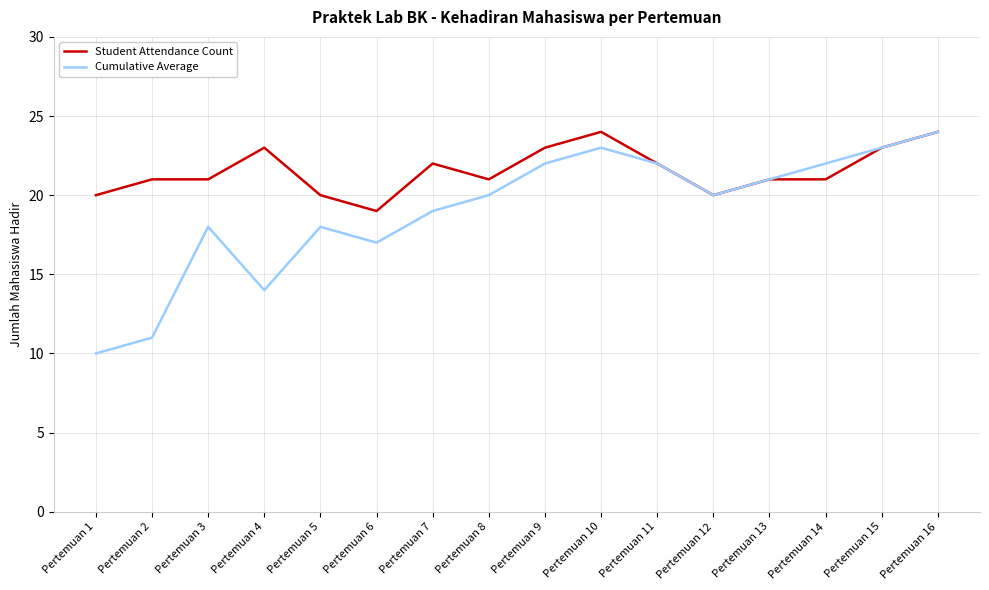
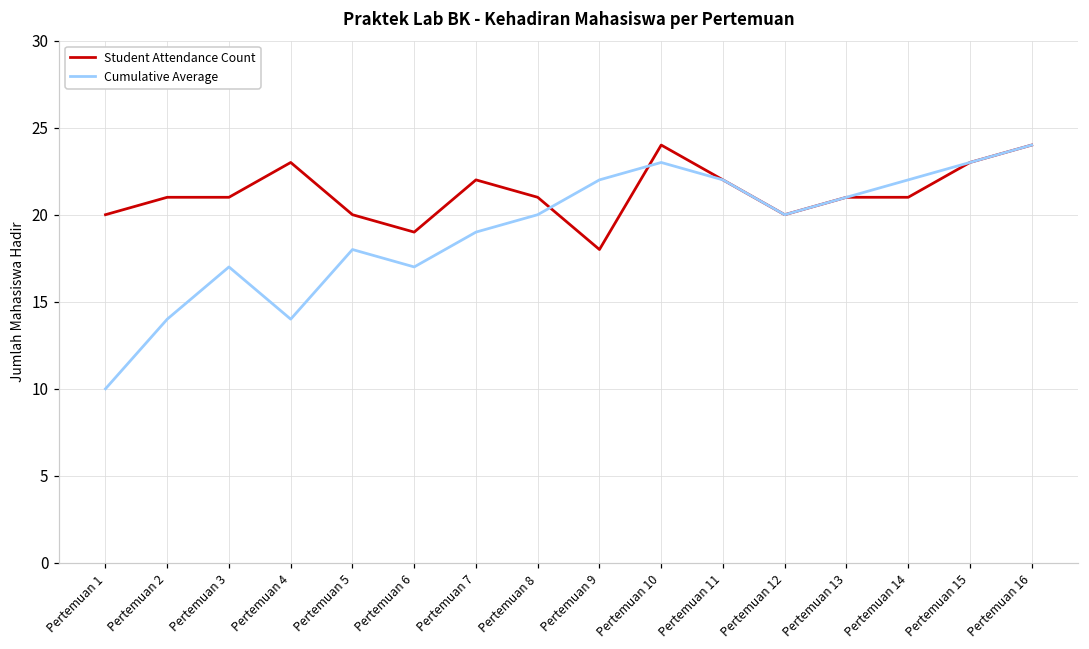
Cumulative Average, Pertemuan 2: 11 -> 14
Cumulative Average, Pertemuan 3: 18 -> 17
Student Attendance Count, Pertemuan 9: 23 -> 18
